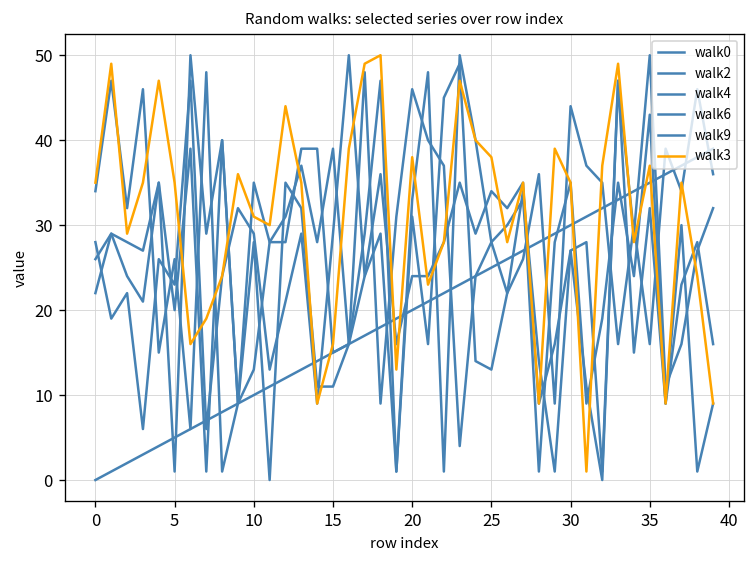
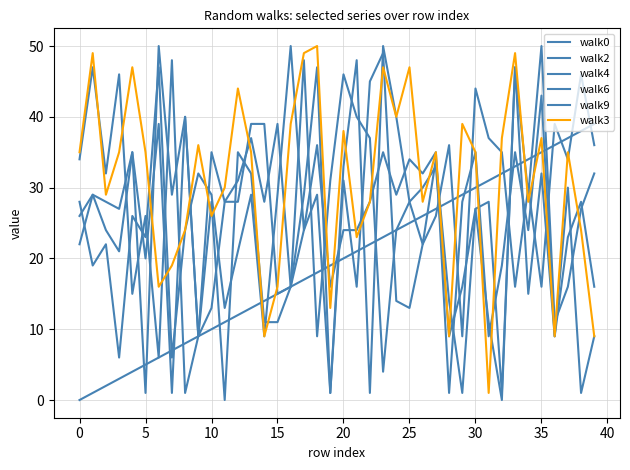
walk3, 10: 31 -> 26
walk3, 25: 38 -> 47
